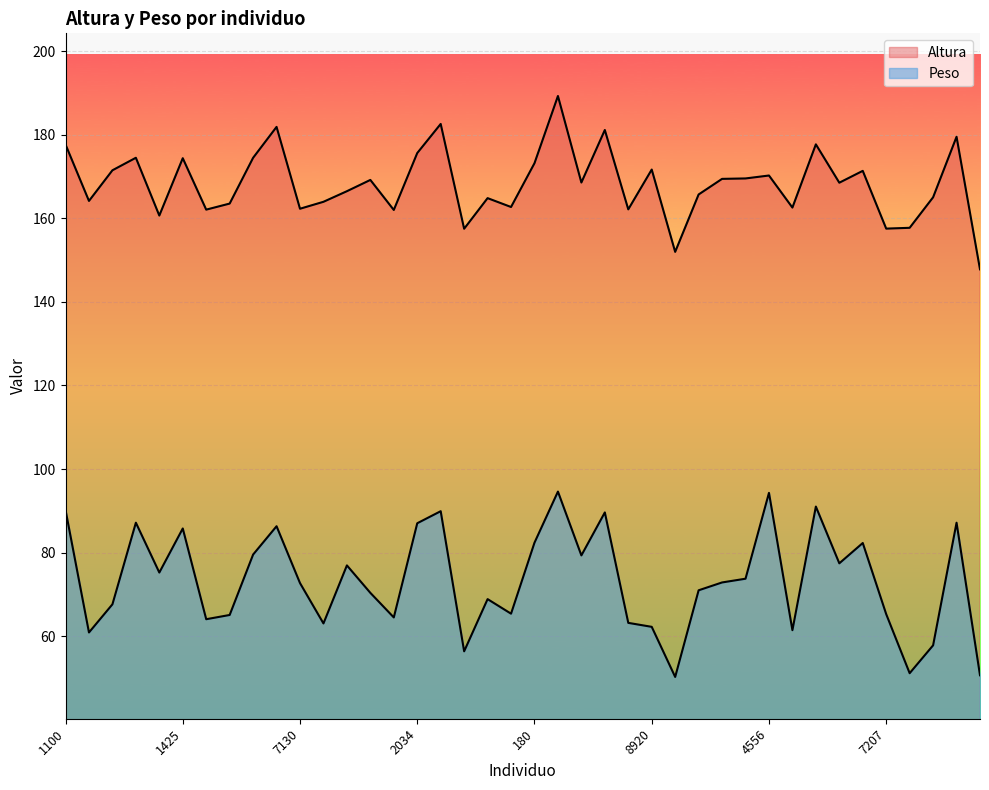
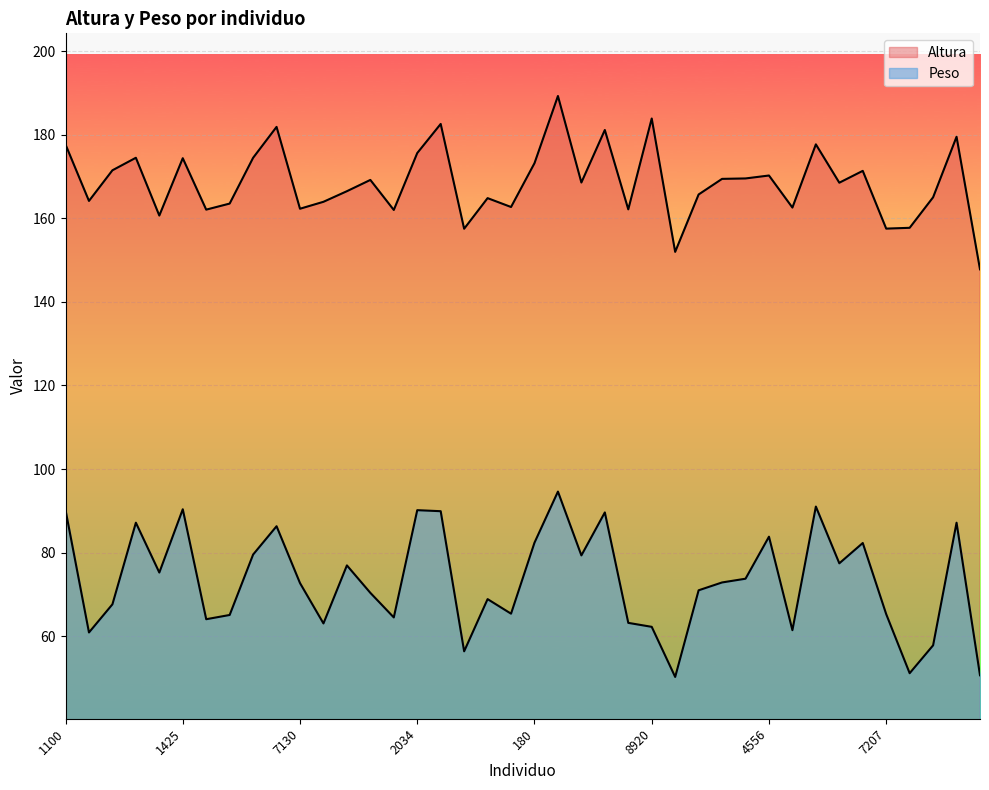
Peso, 1425: 86 -> 90
Peso, 2034: 87 -> 90
Altura, 8920: 172 -> 184
Peso, 4556: 94 -> 84
